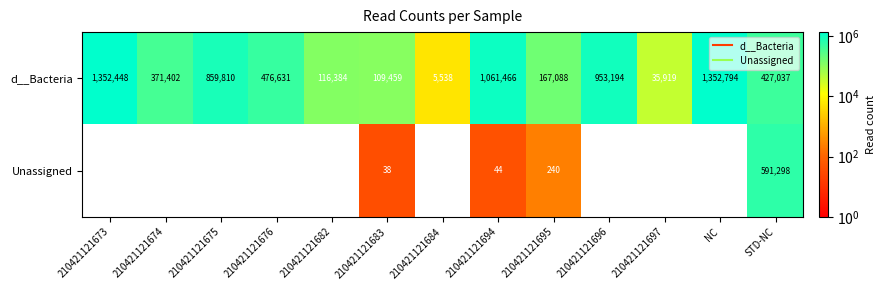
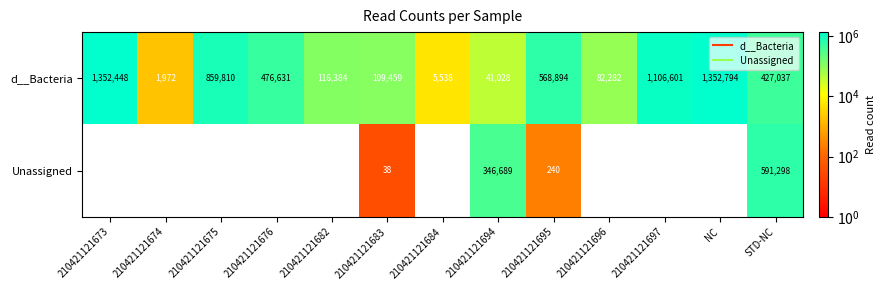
d__Bacteria, 210421121674: 371,402 -> 1,972
d__Bacteria, 210421121694: 1,061,466 -> 41,028
d__Bacteria, 210421121695: 167,088 -> 568,894
d__Bacteria, 210421121696: 953,194 -> 82,282
d__Bacteria, 210421121697: 35,919 -> 1,106,601
Unassigned, 210421121694: 44 -> 346,689
